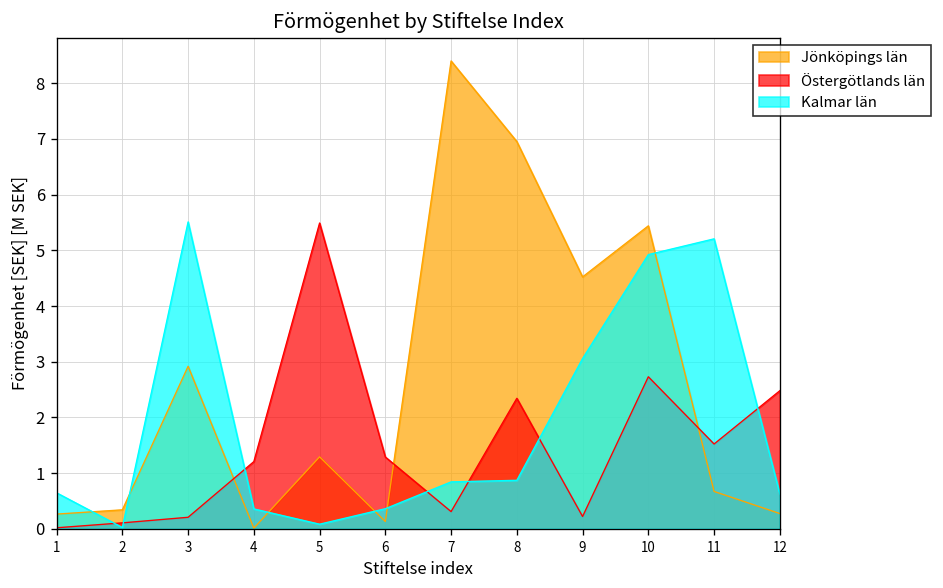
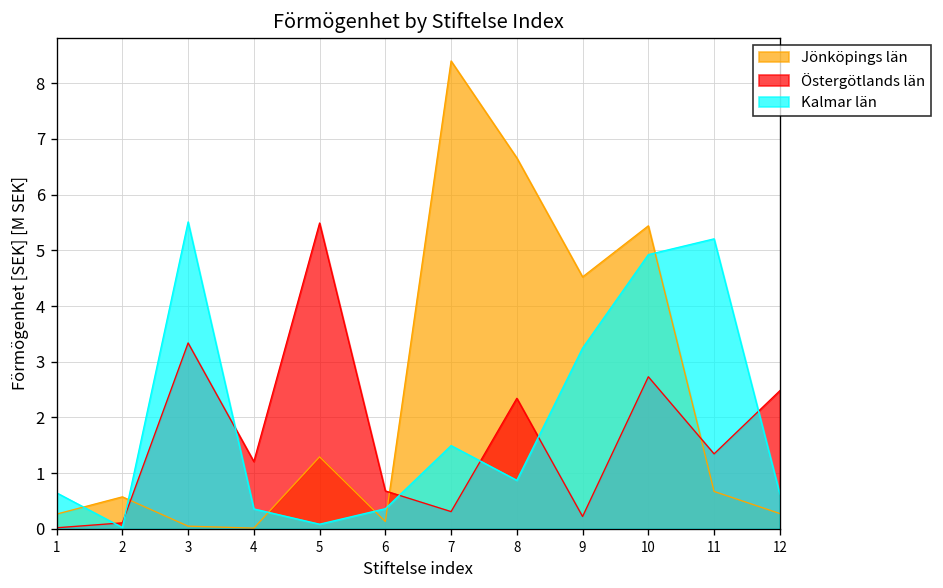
Jönköpings län, 2: 0.3 -> 0.6
Jönköpings län, 3: 2.9 -> 0.0
Östergötlands län, 3: 0.2 -> 3.3
Östergötlands län, 6: 1.3 -> 0.7
Kalmar län, 7: 0.8 -> 1.5
Jönköpings län, 8: 7.0 -> 6.7
Kalmar län, 9: 3.1 -> 3.2
Östergötlands län, 11: 1.5 -> 1.3
